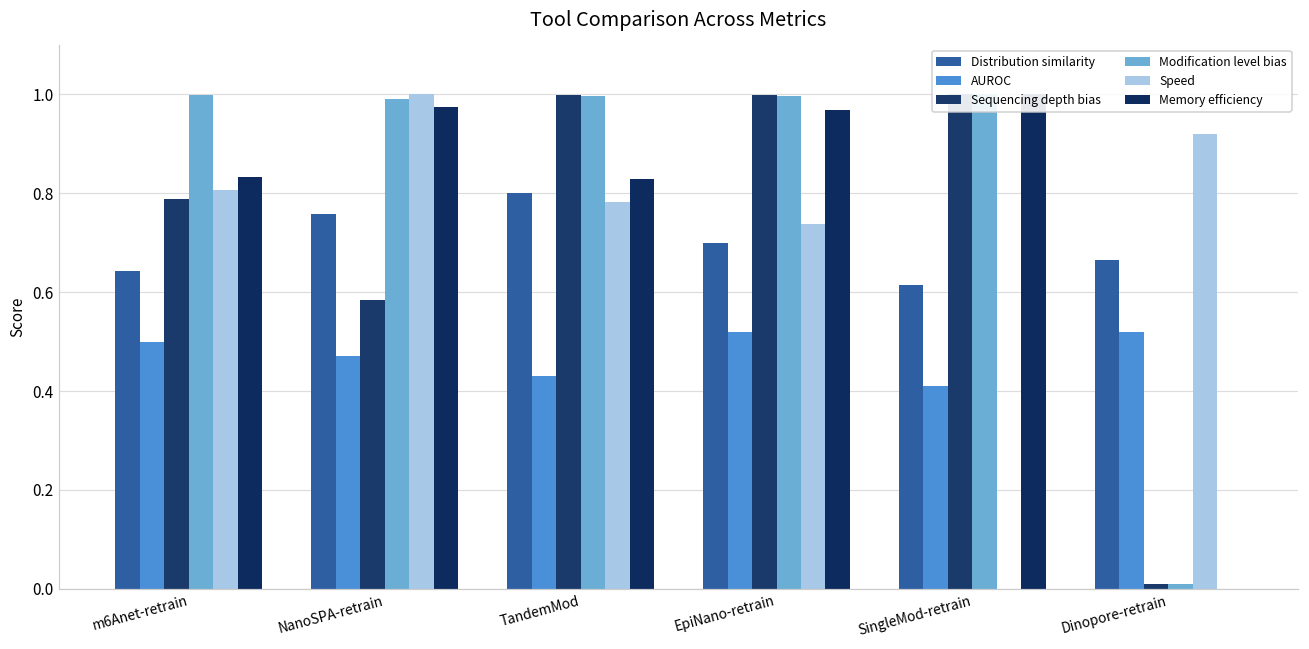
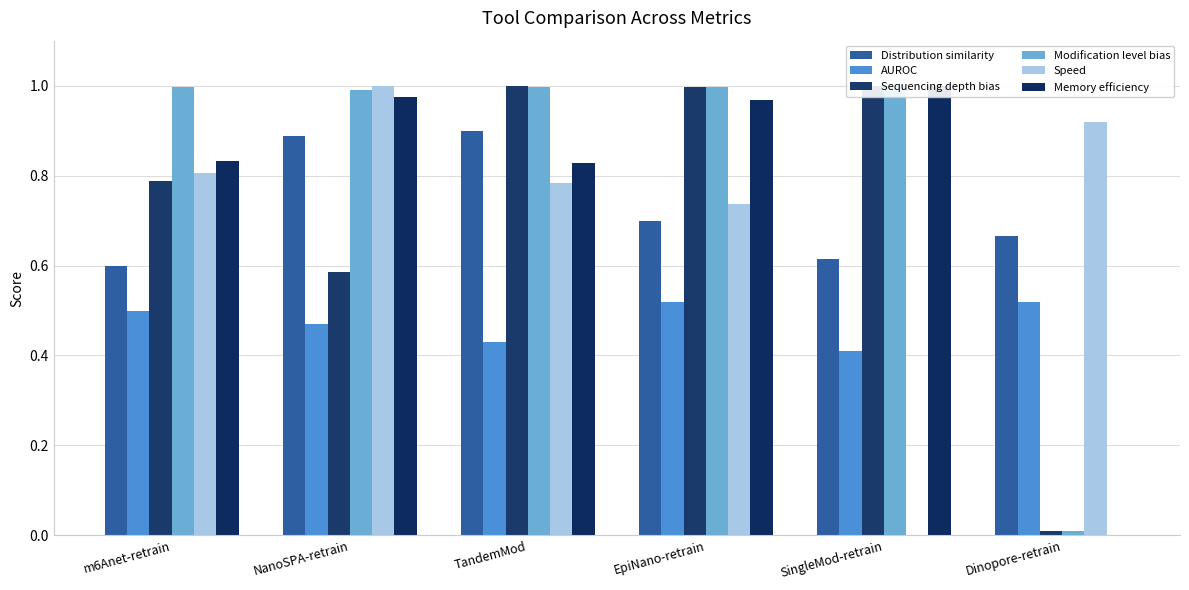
Distribution similarity, m6Anet-retrain: 0.64 -> 0.60
Distribution similarity, NanoSPA-retrain: 0.76 -> 0.89
Distribution similarity, TandemMod: 0.8 -> 0.9
